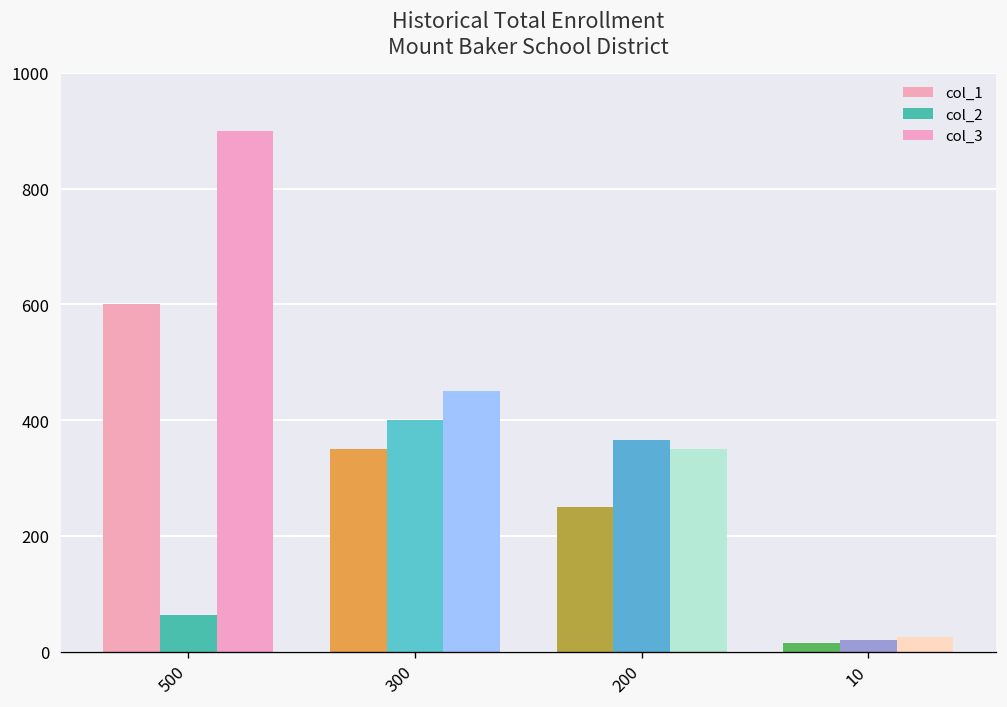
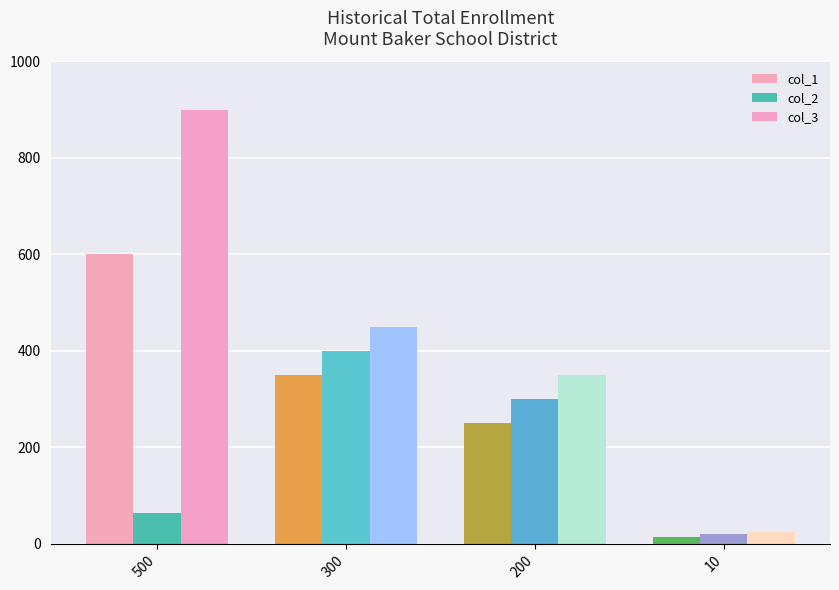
200: 370 -> 300
